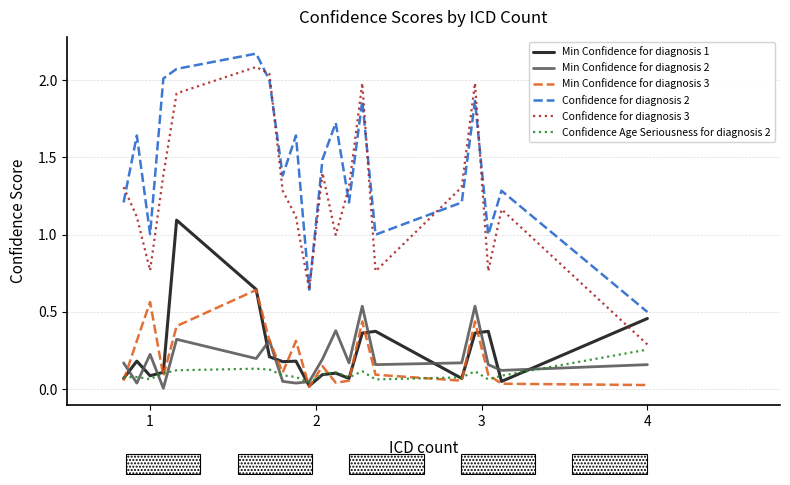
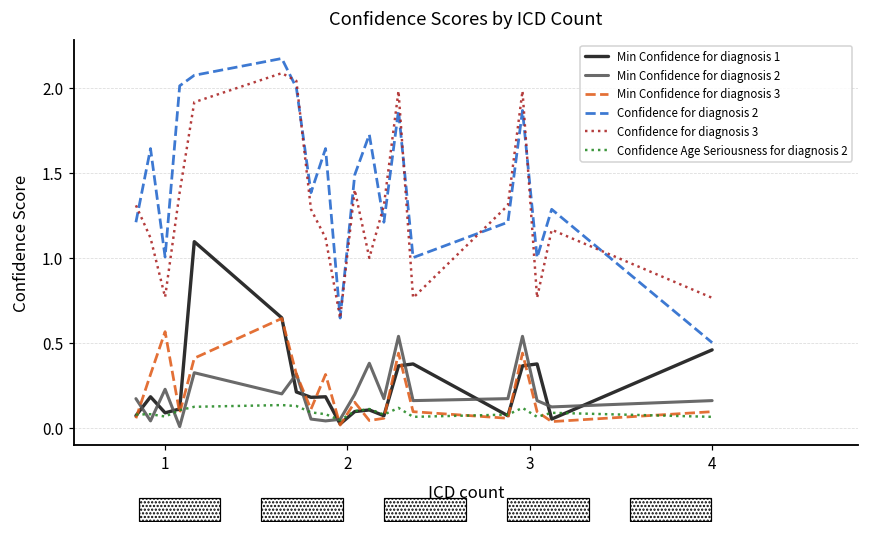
Min Confidence for diagnosis 3, 4: 0.03 -> 0.09
Confidence for diagnosis 3, 4: 0.29 -> 0.76
Confidence Age Seriousness for diagnosis 2, 4: 0.26 -> 0.06
